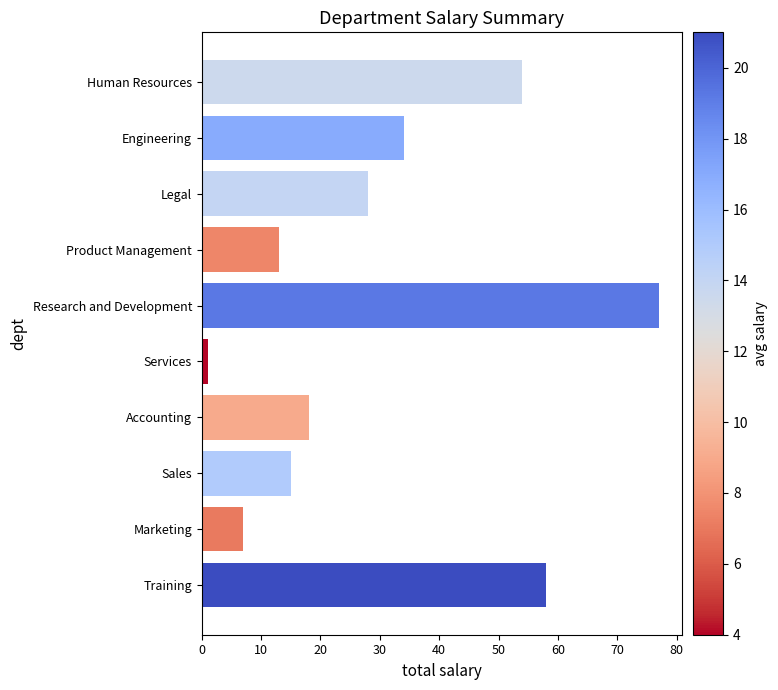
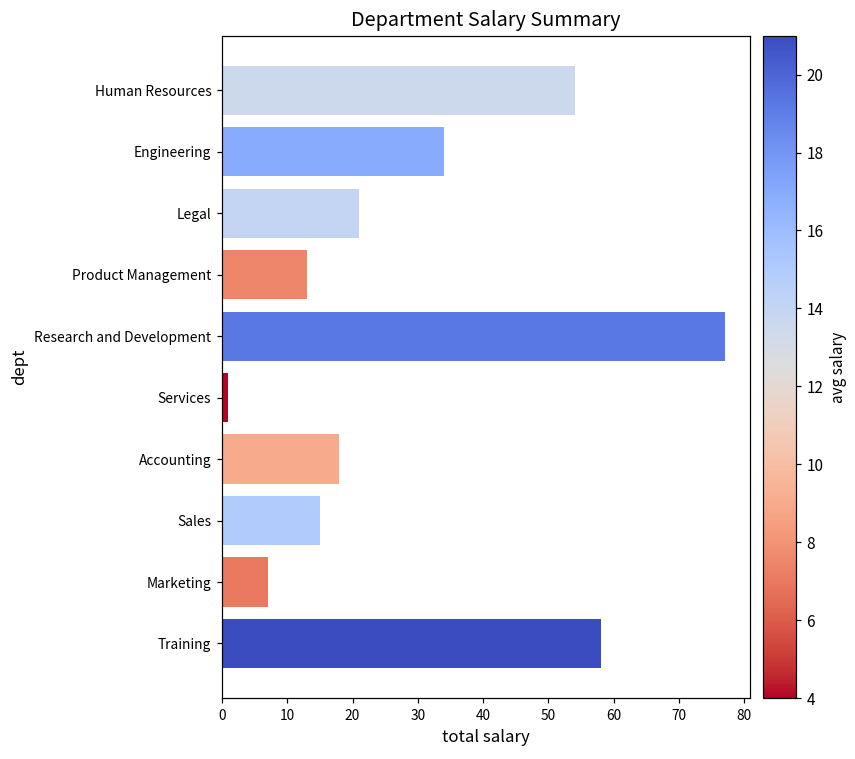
Legal: 28 -> 21
